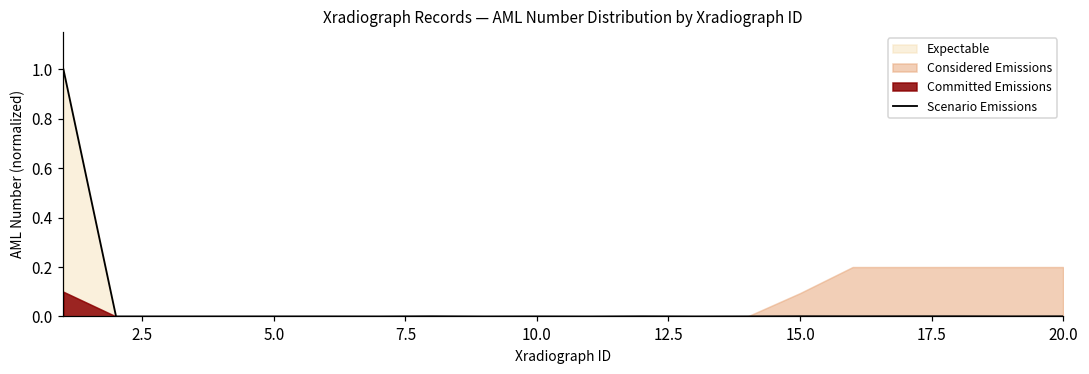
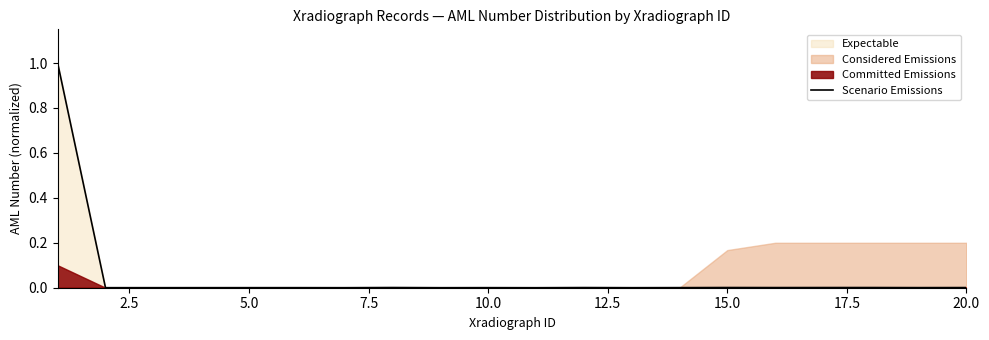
Considered Emissions, 15.0: 0.09 -> 0.17
